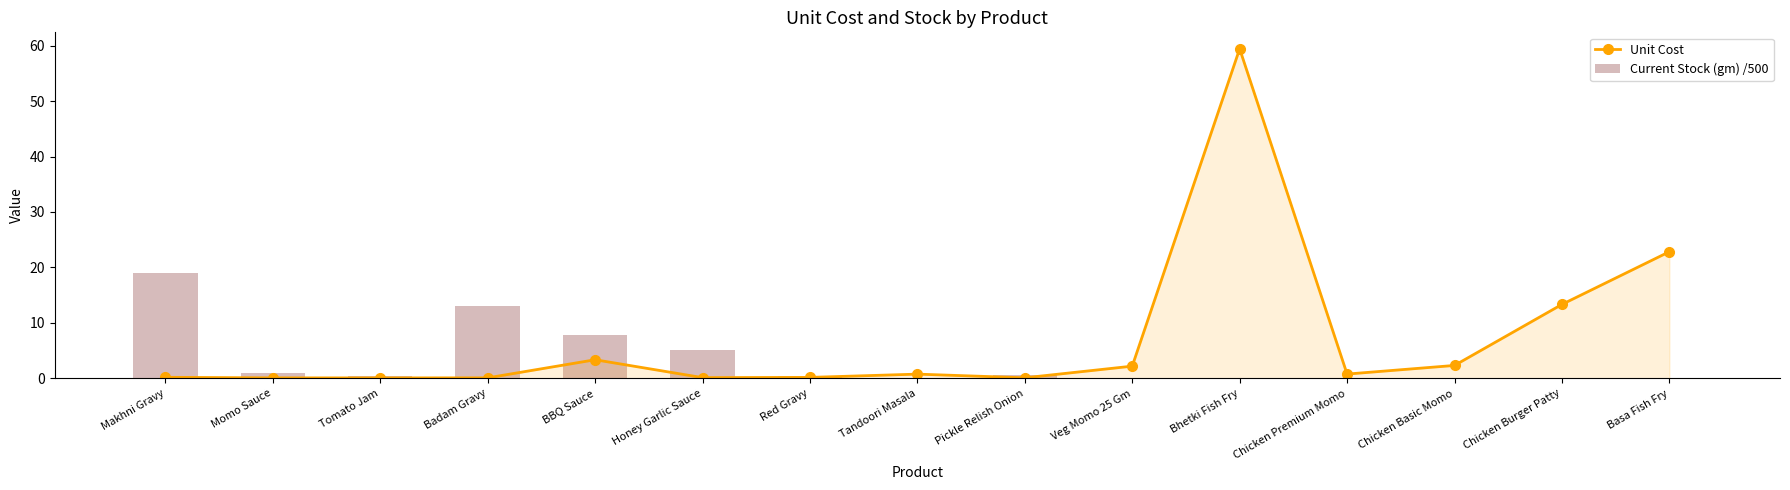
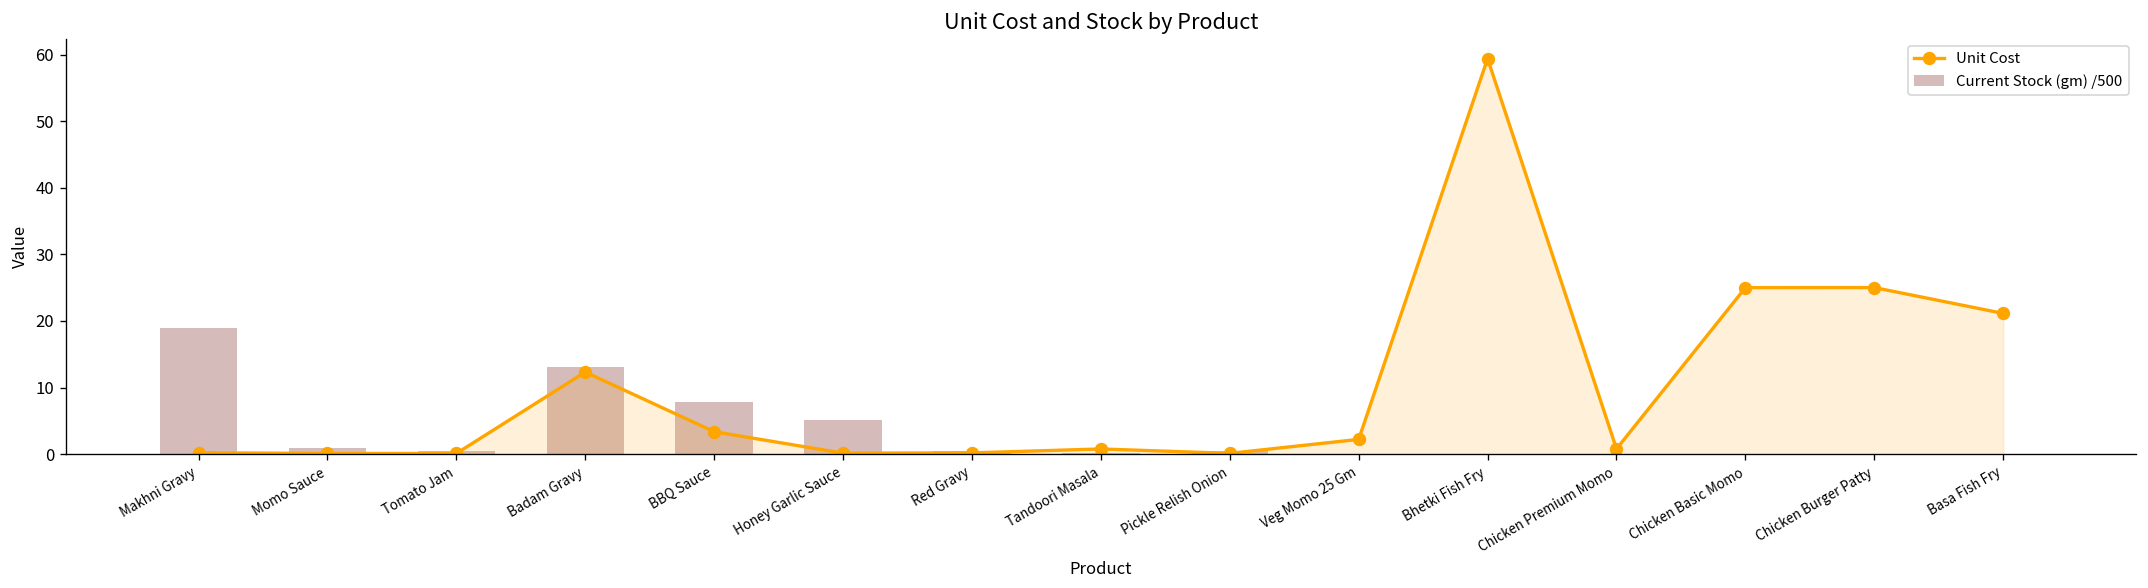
Unit Cost, Badam Gravy: 0 -> 12
Unit Cost, Chicken Basic Momo: 2 -> 25
Unit Cost, Chicken Burger Patty: 13 -> 25
Unit Cost, Basa Fish Fry: 23 -> 21
